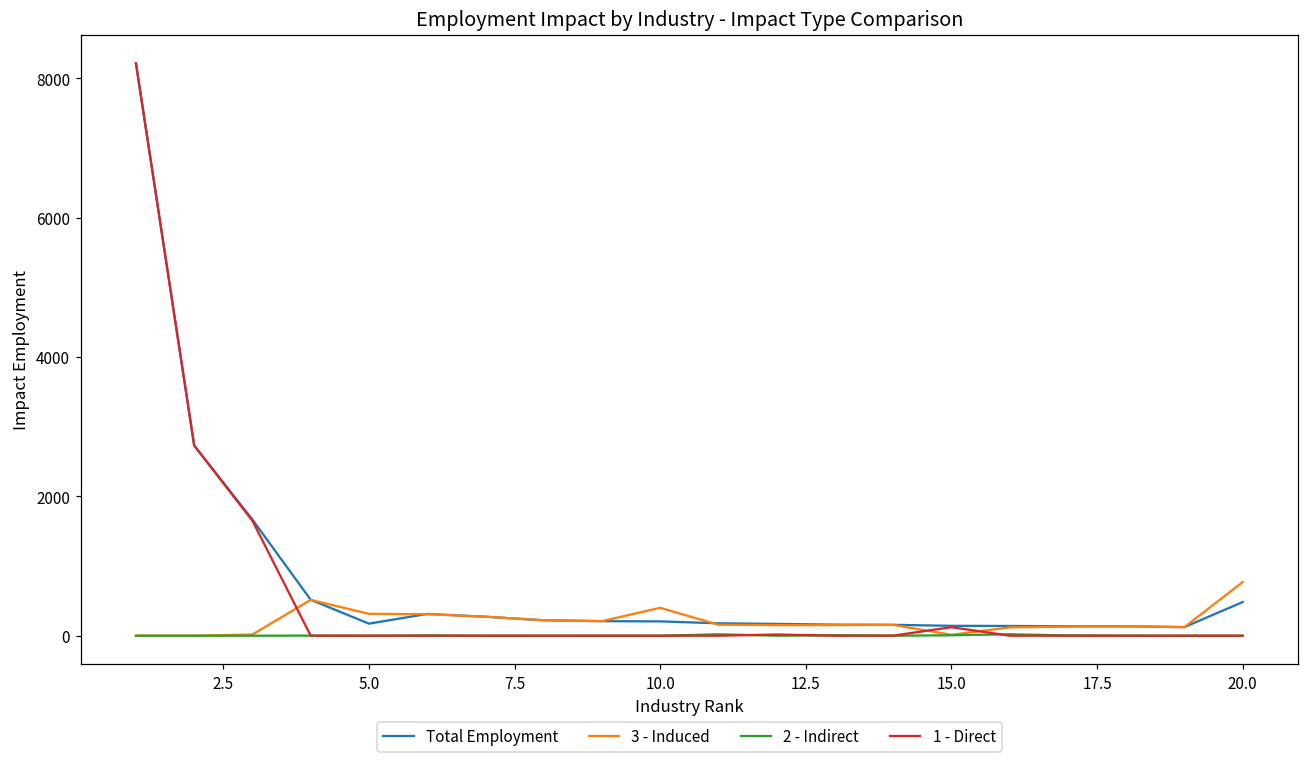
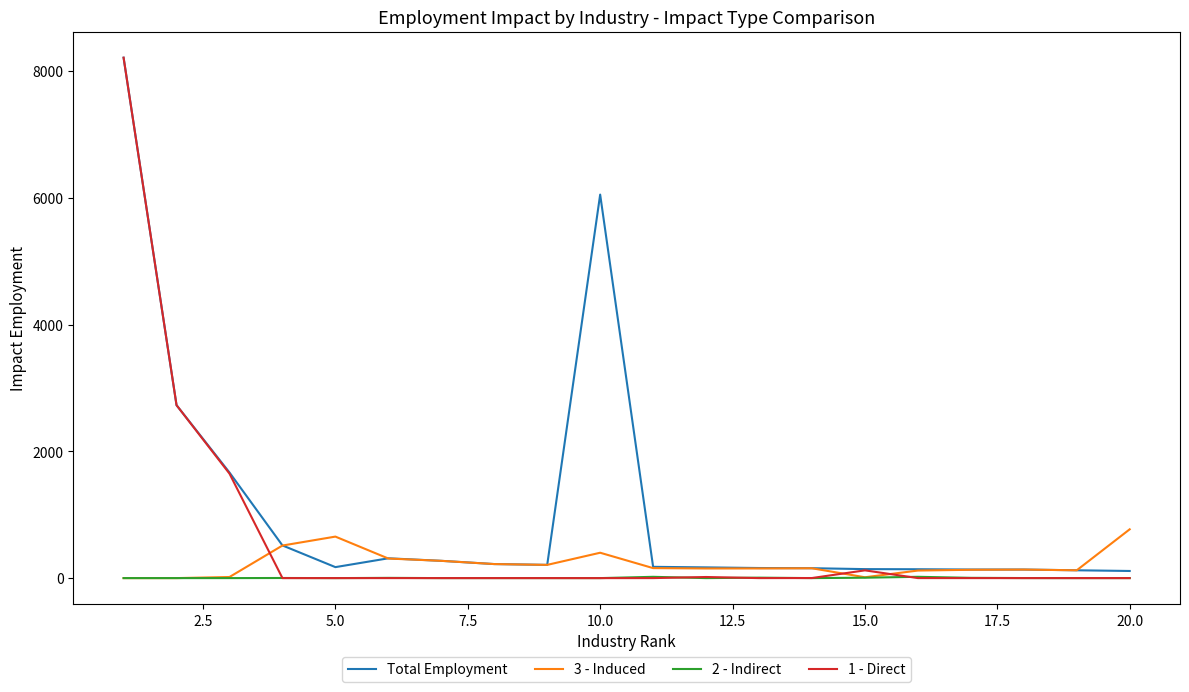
3 - Induced, 5.0: 300 -> 700
Total Employment, 10.0: 200 -> 6100
Total Employment, 20.0: 500 -> 100
